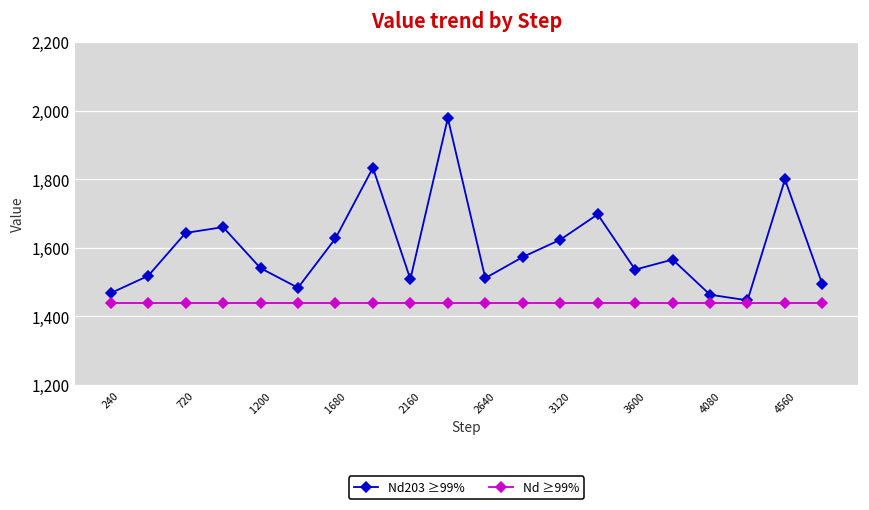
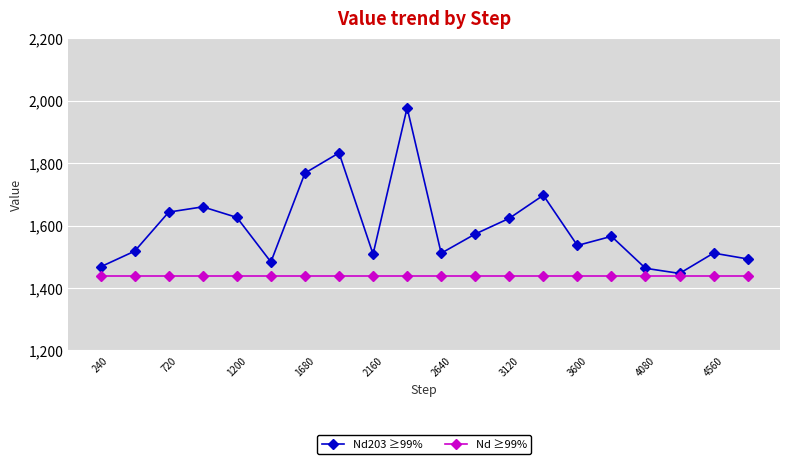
Nd203 ≥99%, 1200: 1,540 -> 1,630
Nd203 ≥99%, 1680: 1,630 -> 1,770
Nd203 ≥99%, 4560: 1,800 -> 1,510
